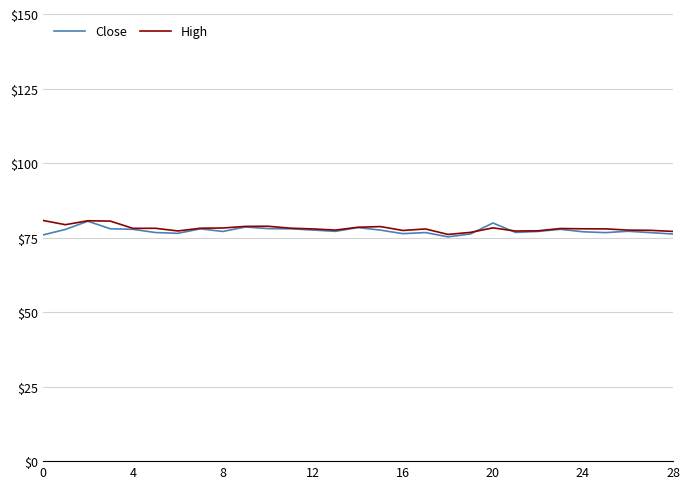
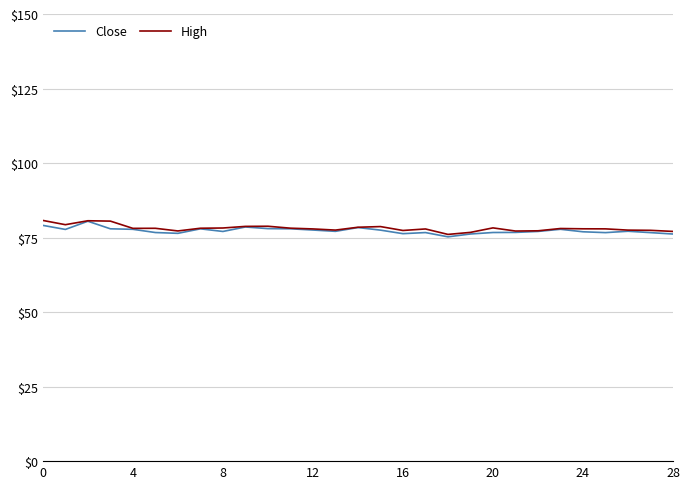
Close, 0: $76 -> $79
Close, 20: $80 -> $77
